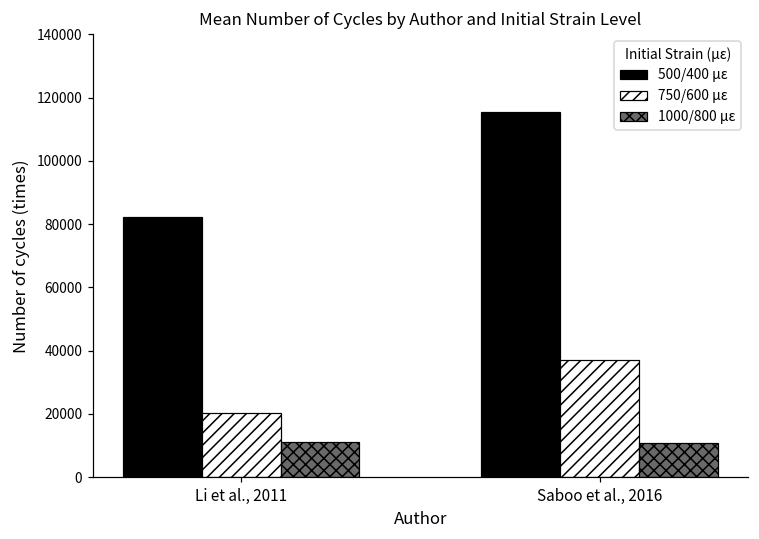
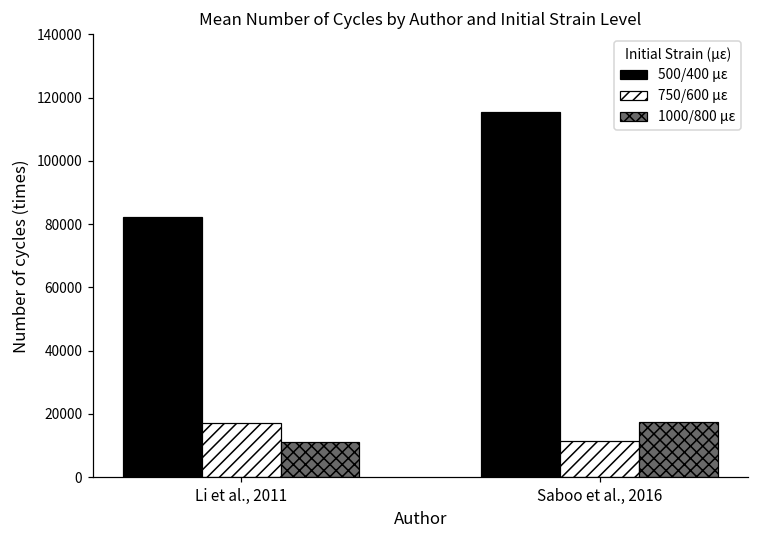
750/600 µε, Li et al., 2011: 20000 -> 17000
750/600 µε, Saboo et al., 2016: 37000 -> 11000
1000/800 µε, Saboo et al., 2016: 11000 -> 17000
